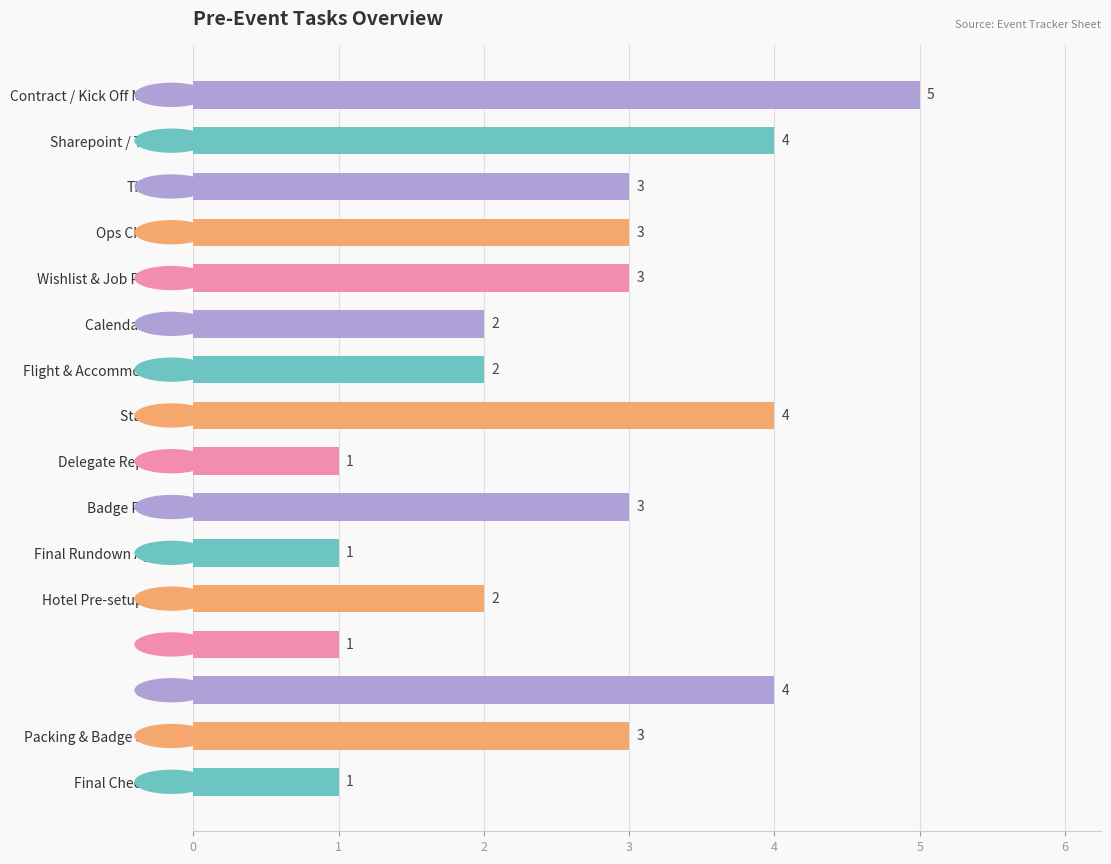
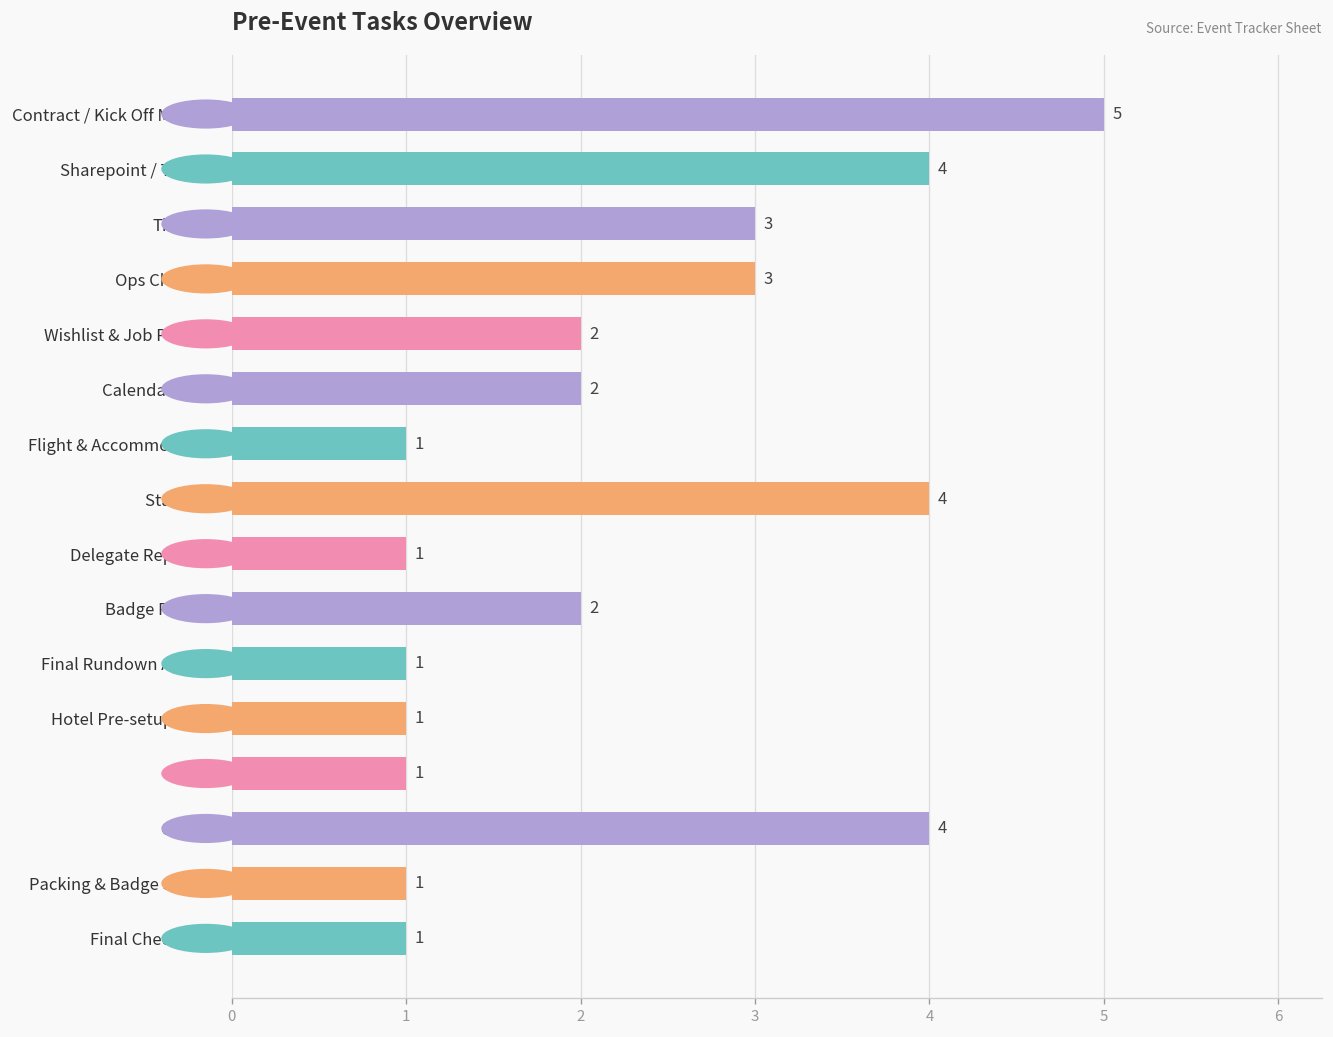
Wishlist & Job Persona: 3 -> 2
Flight & Accommodation: 2 -> 1
Badge Printing: 3 -> 2
Hotel Pre-setup Email: 2 -> 1
Packing & Badge Sorting: 3 -> 1
